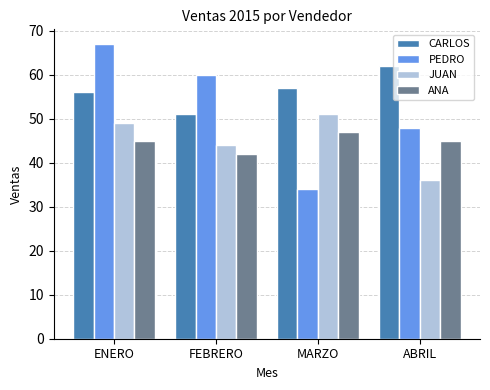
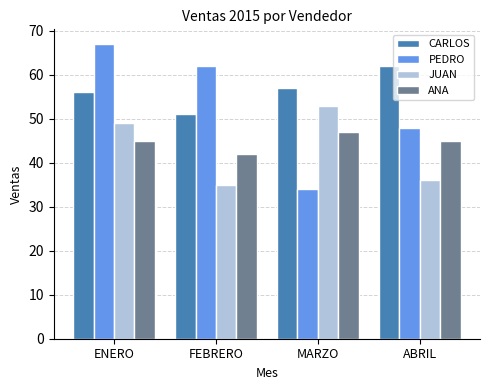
PEDRO, FEBRERO: 60 -> 62
JUAN, FEBRERO: 44 -> 35
JUAN, MARZO: 51 -> 53
